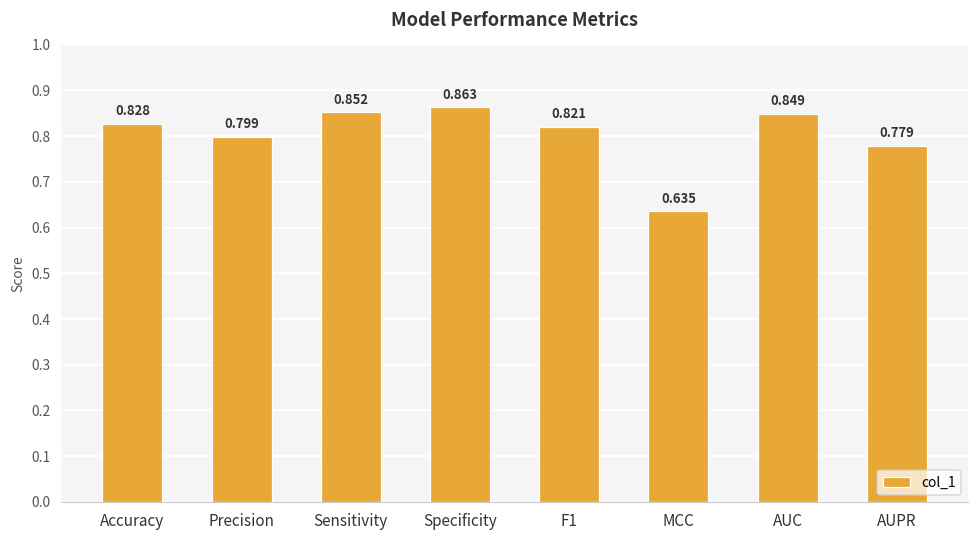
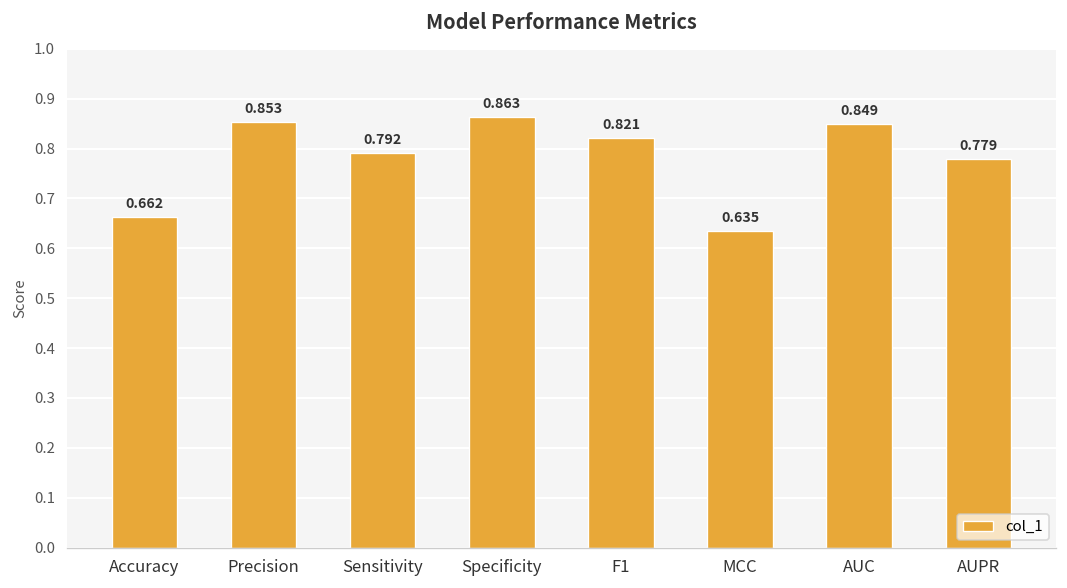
Accuracy: 0.828 -> 0.662
Precision: 0.799 -> 0.853
Sensitivity: 0.852 -> 0.792
